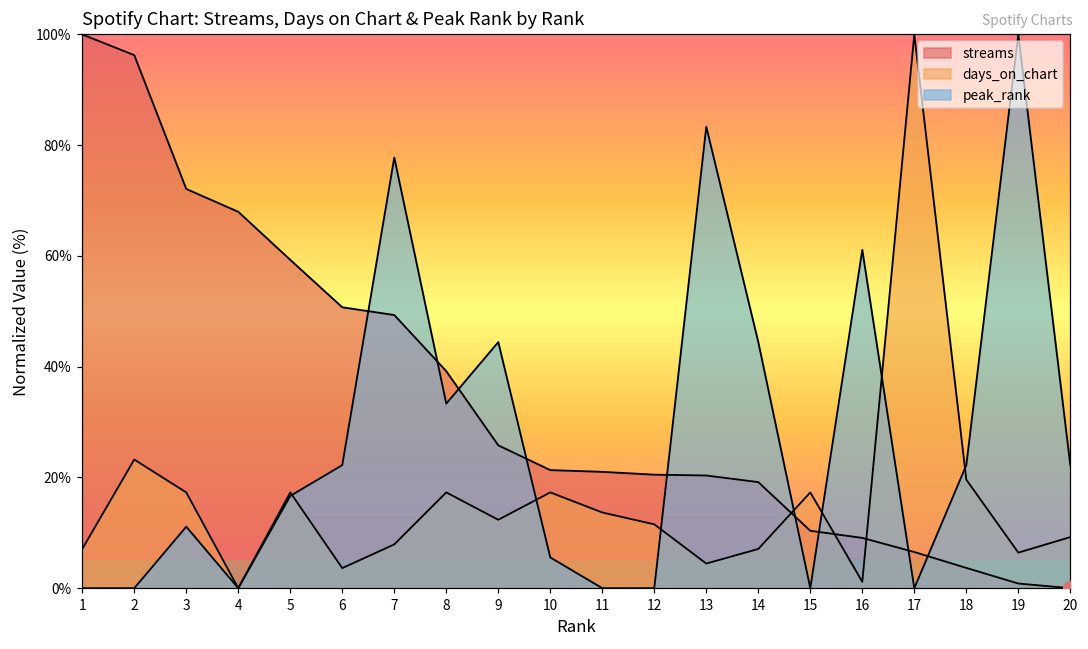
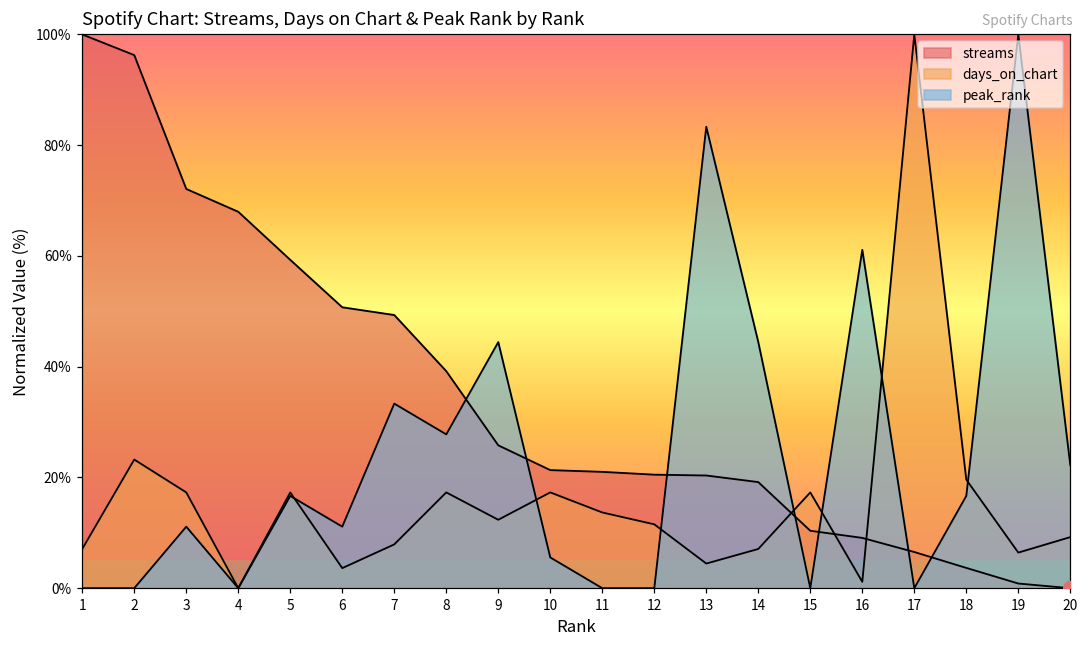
peak_rank, 6: 22% -> 11%
peak_rank, 7: 78% -> 33%
peak_rank, 8: 33% -> 28%
peak_rank, 18: 22% -> 17%
